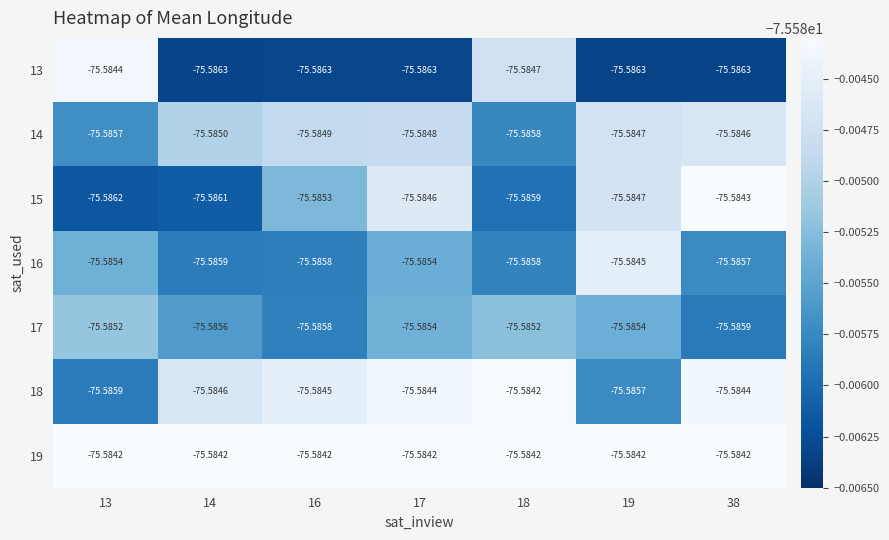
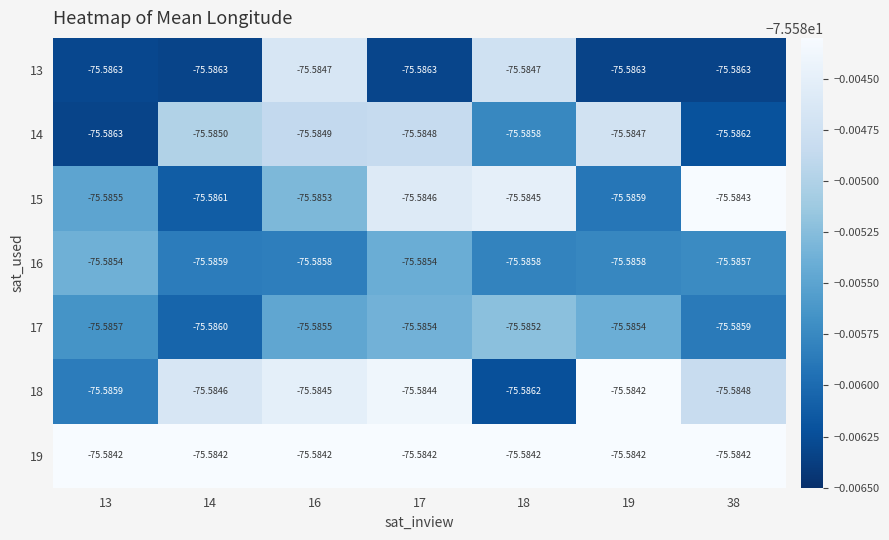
13, 13: -75.5844 -> -75.5863
13, 16: -75.5863 -> -75.5847
14, 13: -75.5857 -> -75.5863
14, 38: -75.5846 -> -75.5862
15, 13: -75.5862 -> -75.5855
15, 18: -75.5859 -> -75.5845
15, 19: -75.5847 -> -75.5859
16, 19: -75.5845 -> -75.5858
17, 13: -75.5852 -> -75.5857
17, 14: -75.5856 -> -75.5860
17, 16: -75.5858 -> -75.5855
18, 18: -75.5842 -> -75.5862
18, 19: -75.5857 -> -75.5842
18, 38: -75.5844 -> -75.5848
